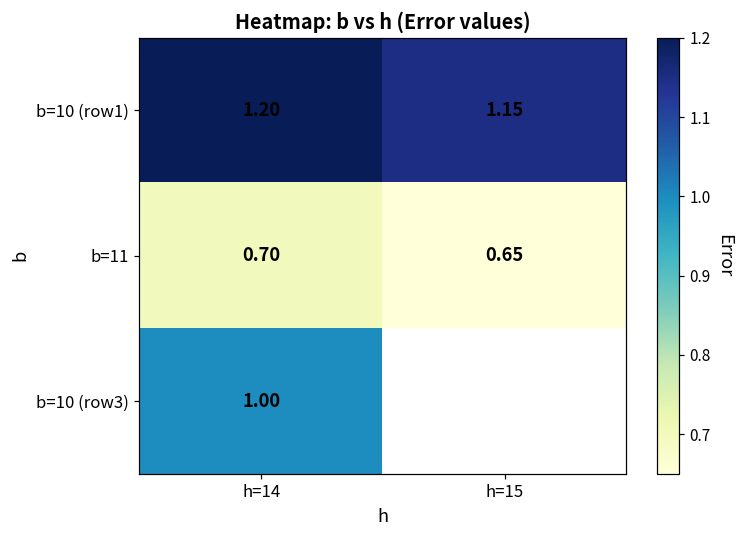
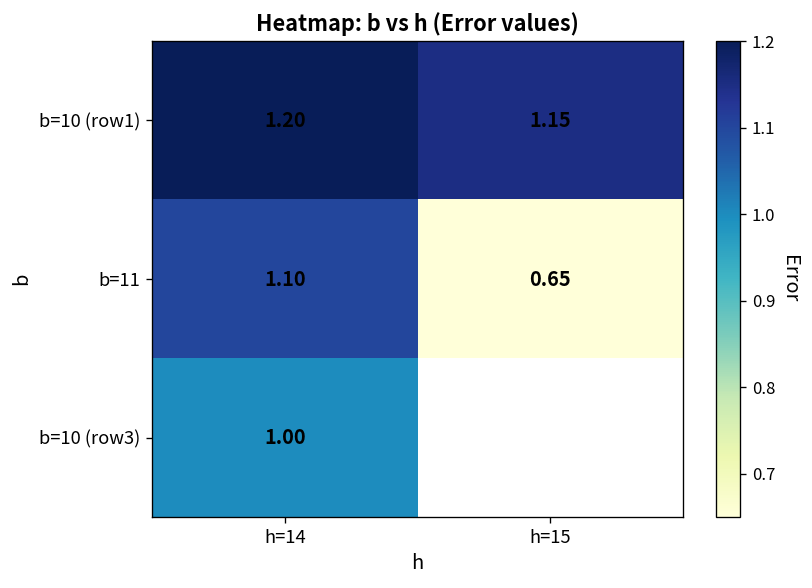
b=11, h=14: 0.70 -> 1.10
